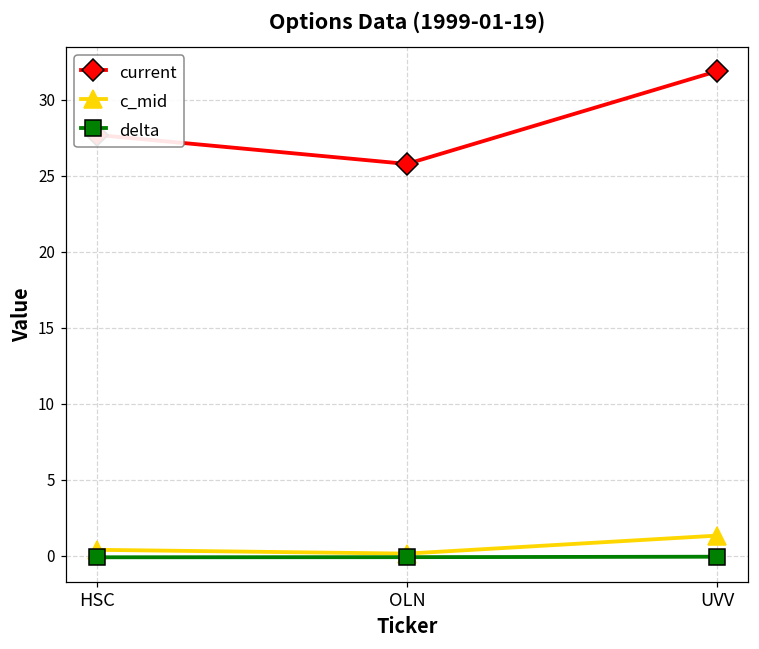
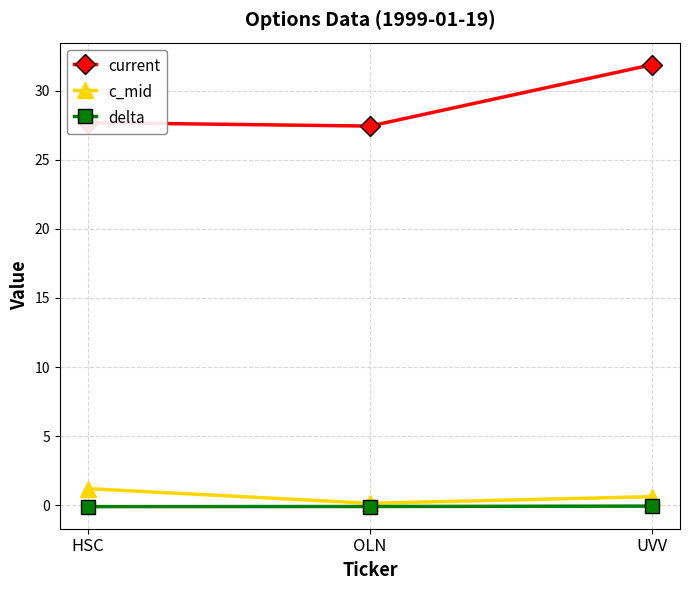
c_mid, HSC: 0.4 -> 1.2
current, OLN: 25.8 -> 27.4
c_mid, UVV: 1.3 -> 0.6
